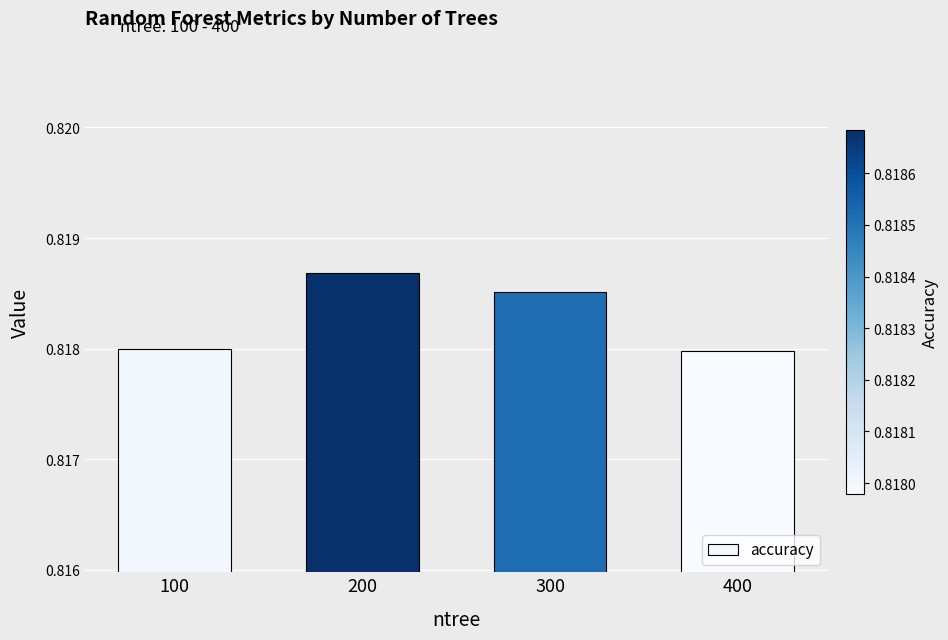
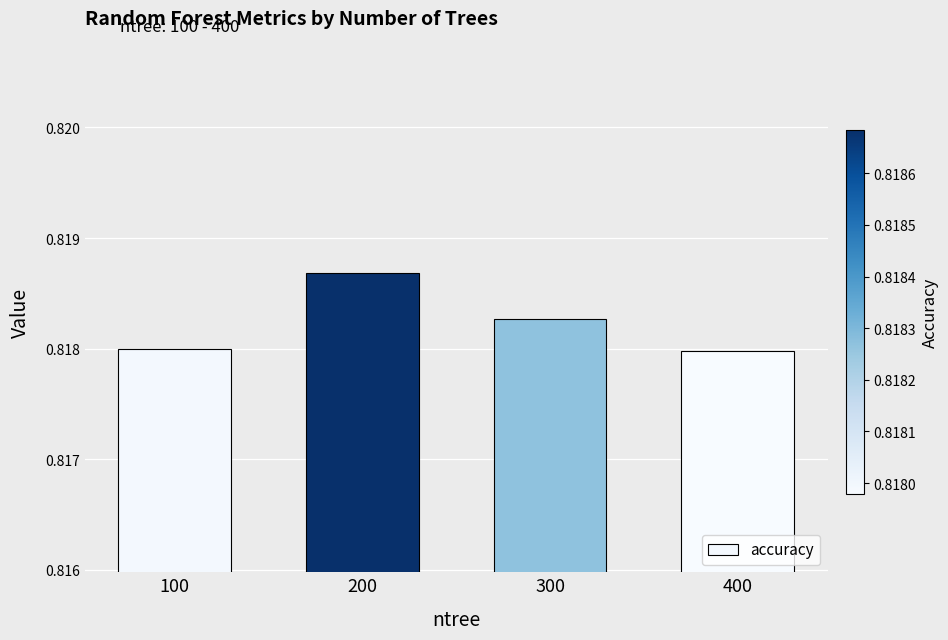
300: 0.81851 -> 0.81827
